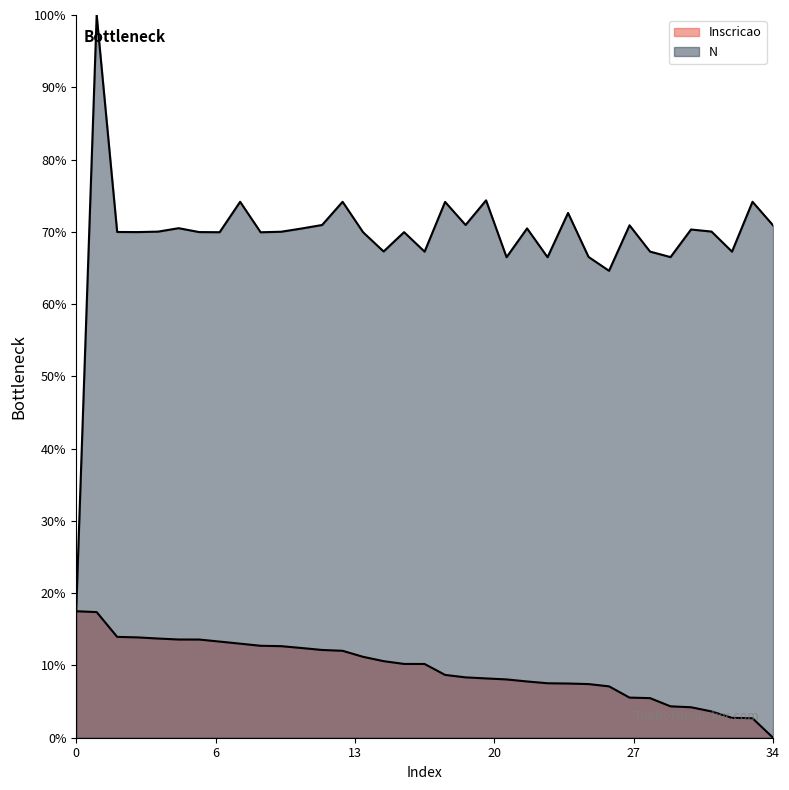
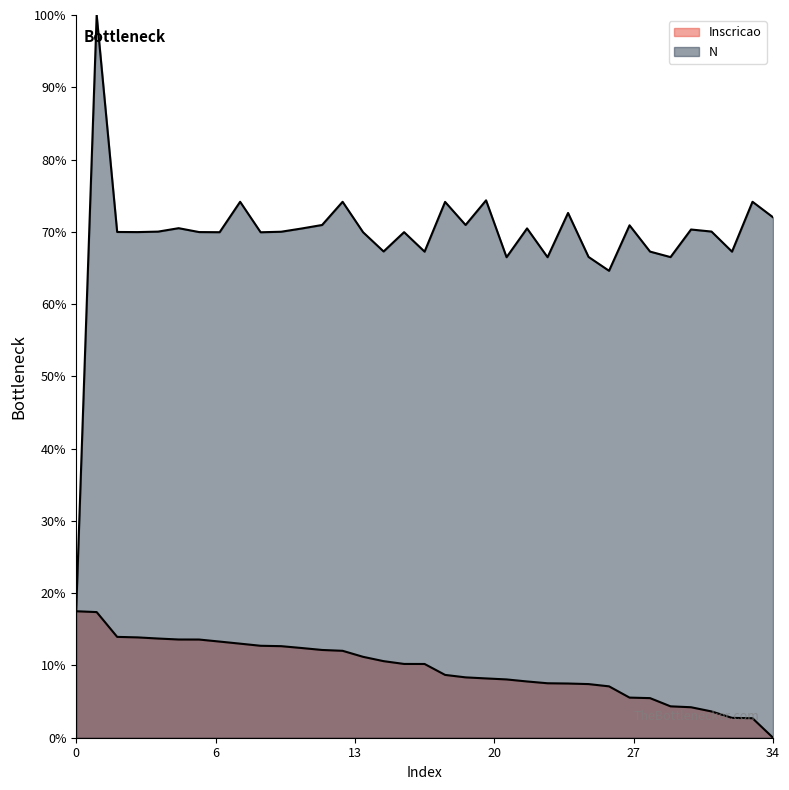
N, 34: 71% -> 72%
